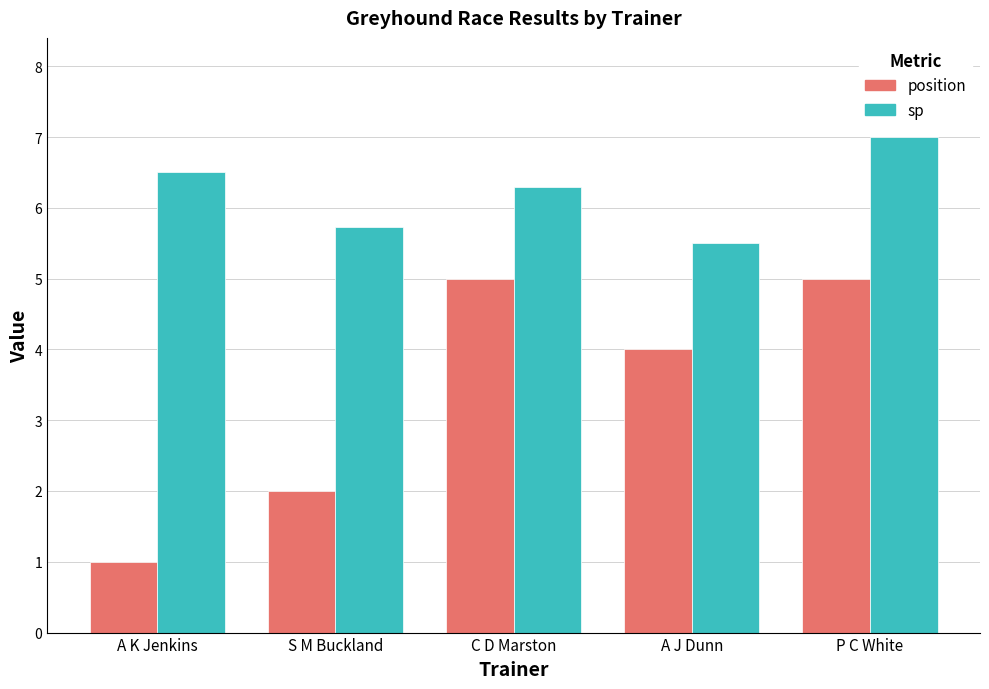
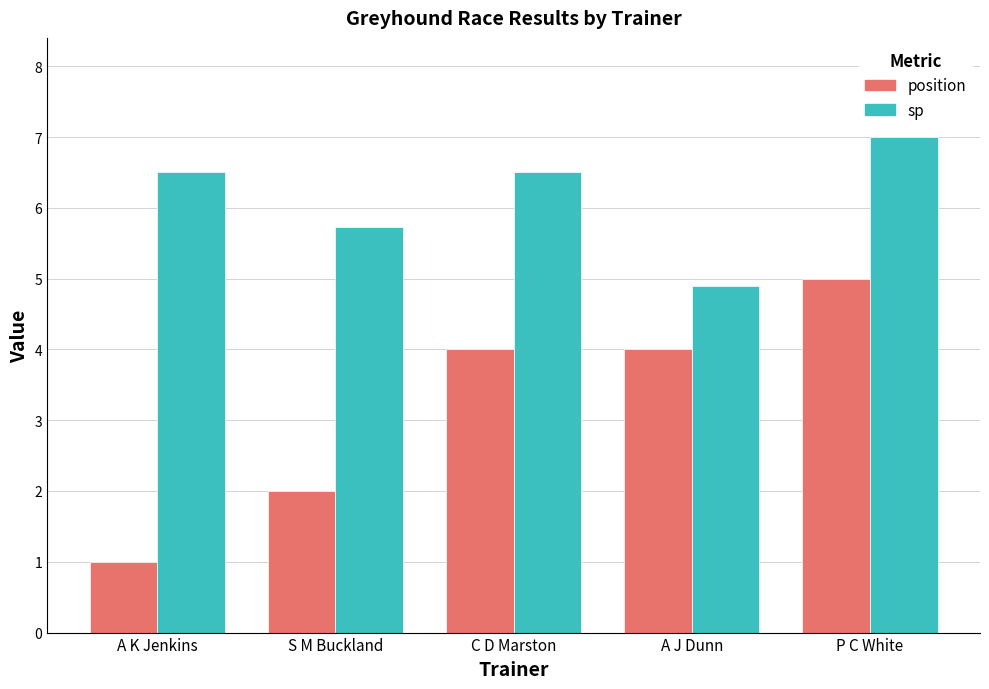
position, C D Marston: 5 -> 4
sp, C D Marston: 6.3 -> 6.5
sp, A J Dunn: 5.5 -> 4.9
